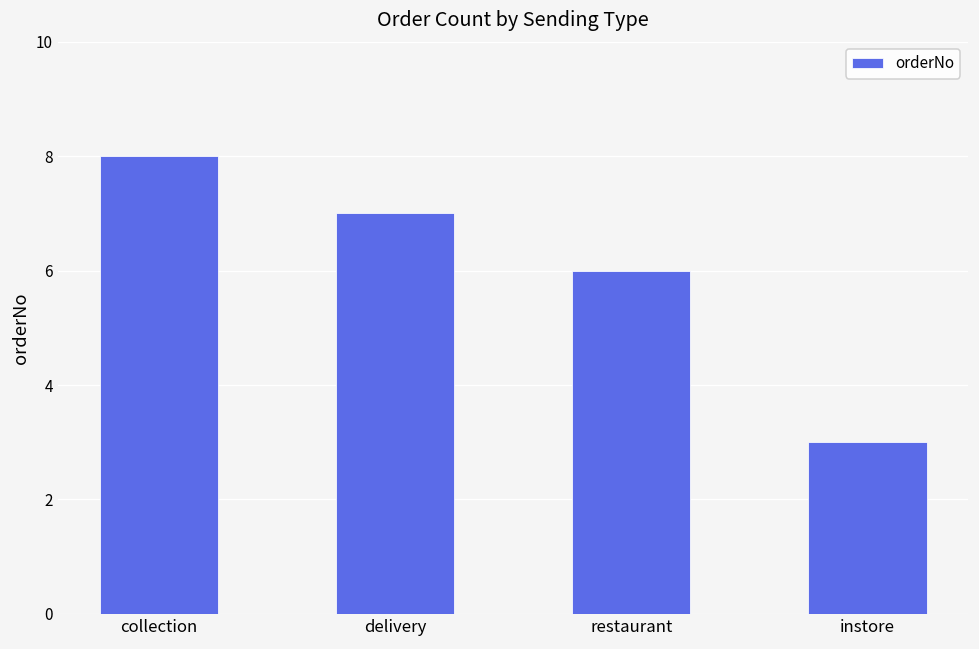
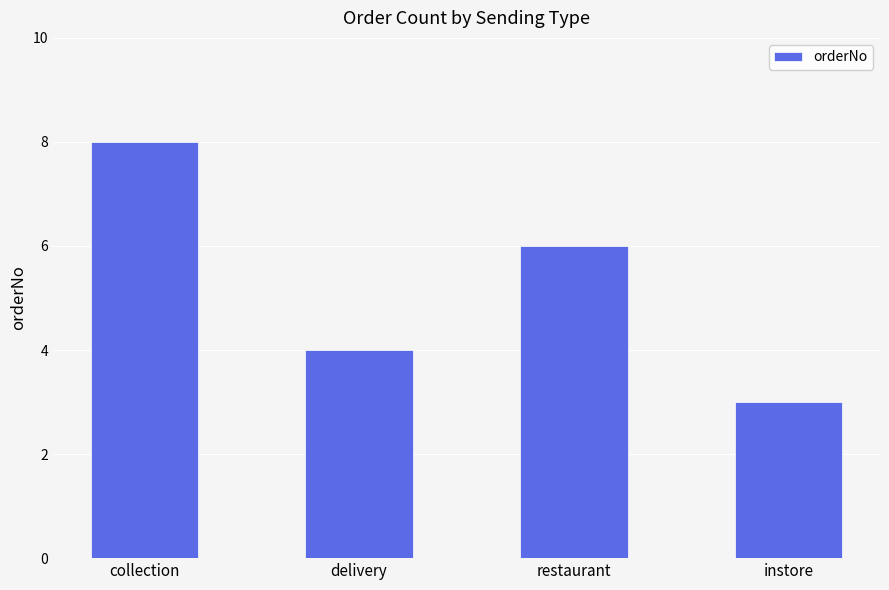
delivery: 7 -> 4
